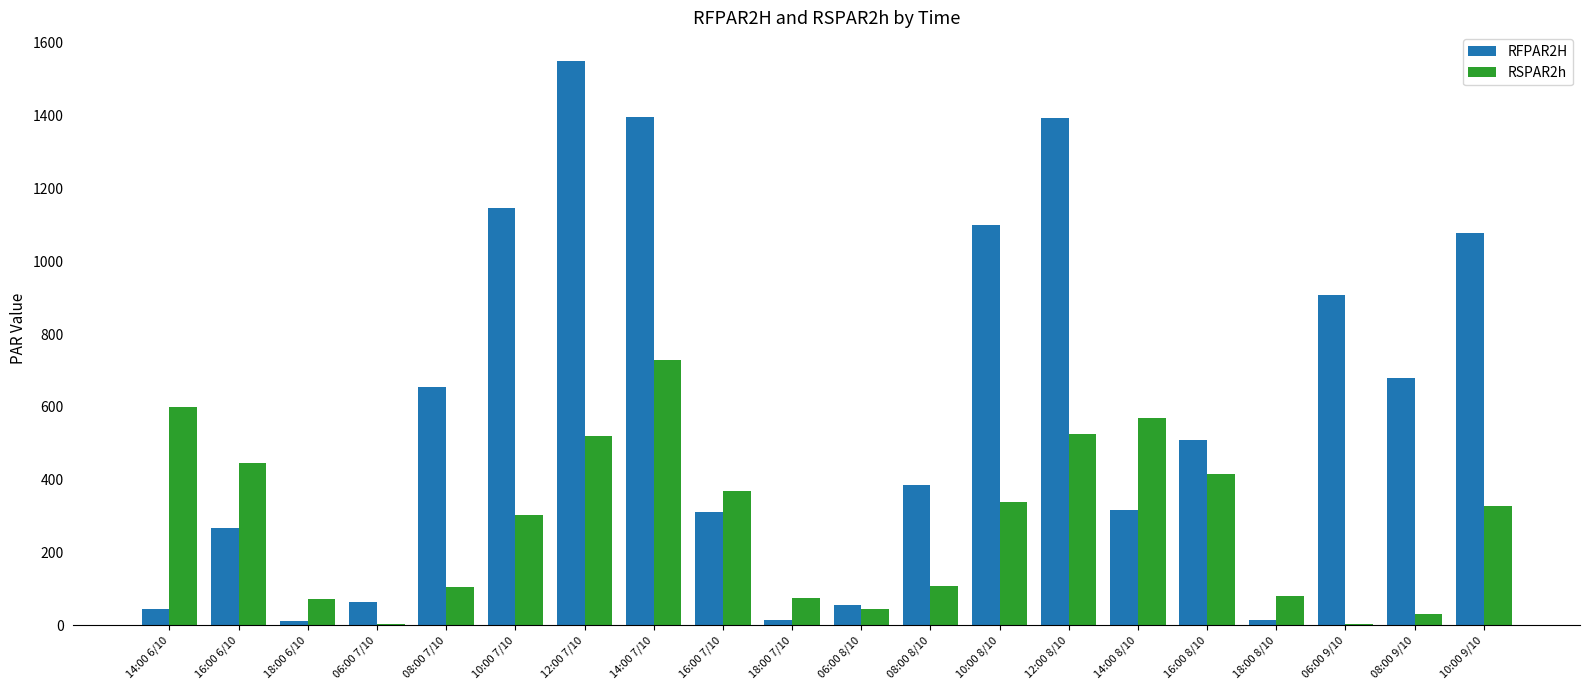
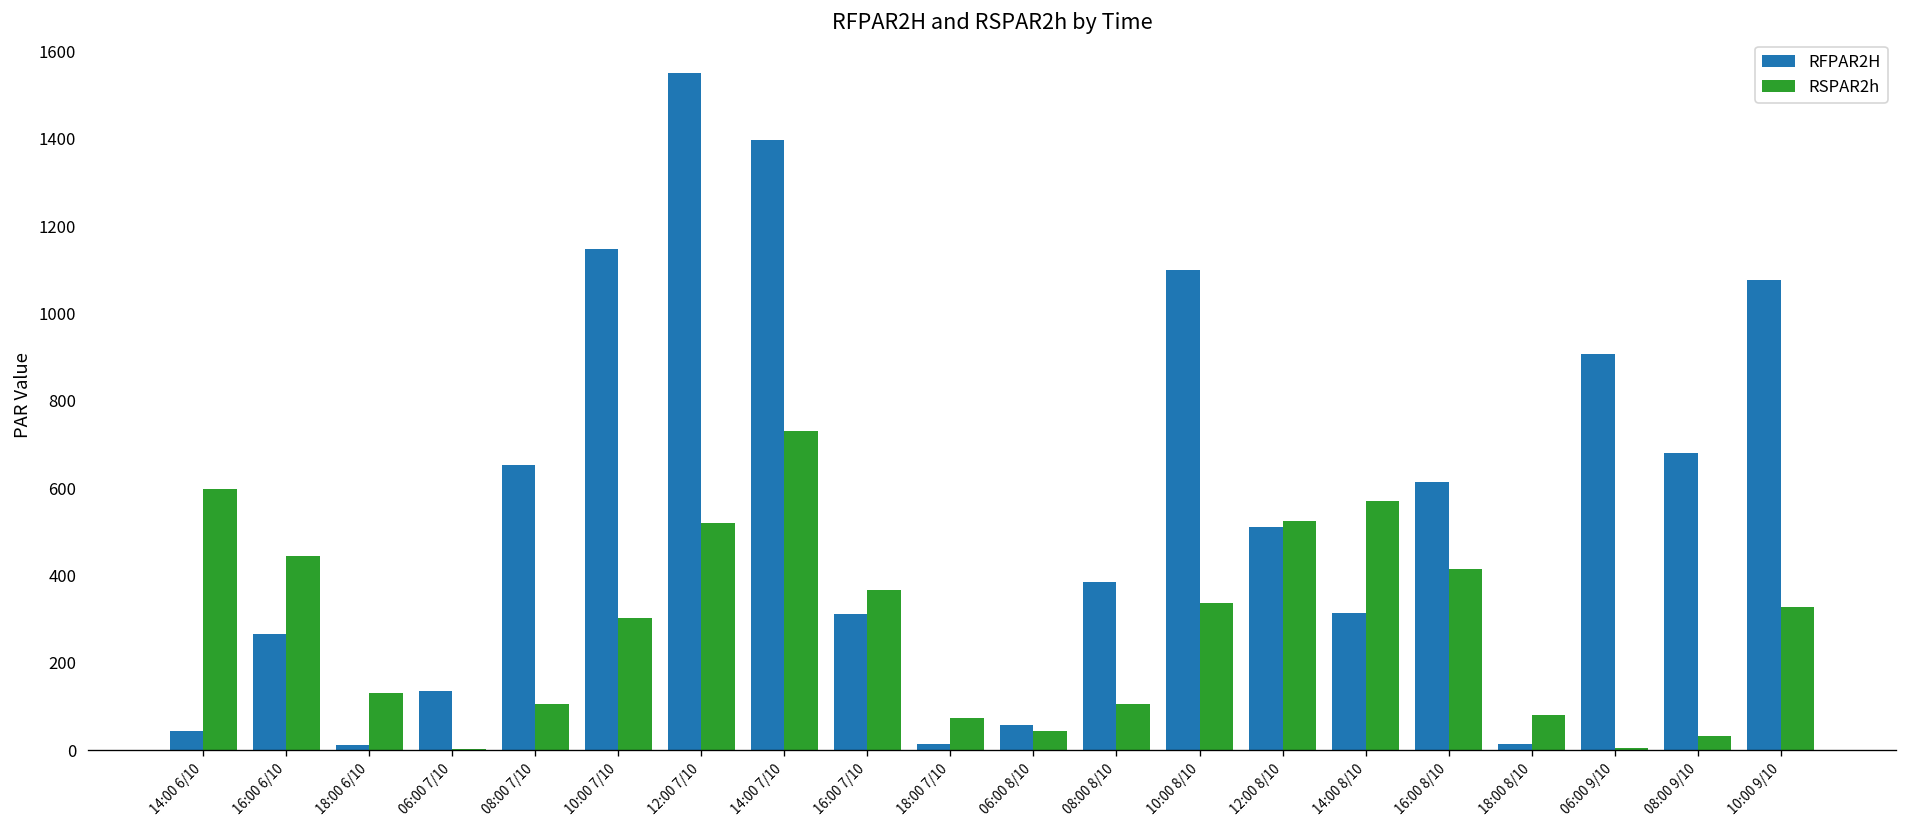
RSPAR2h, 18:00 6/10: 70 -> 130
RFPAR2H, 06:00 7/10: 60 -> 140
RFPAR2H, 12:00 8/10: 1390 -> 510
RFPAR2H, 16:00 8/10: 510 -> 620
